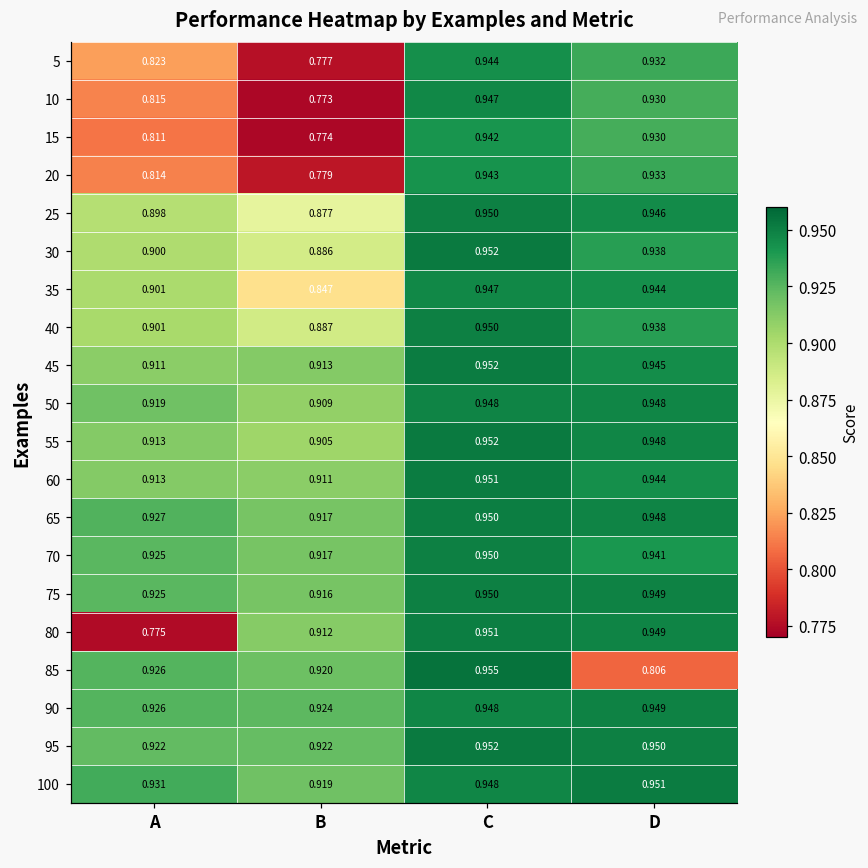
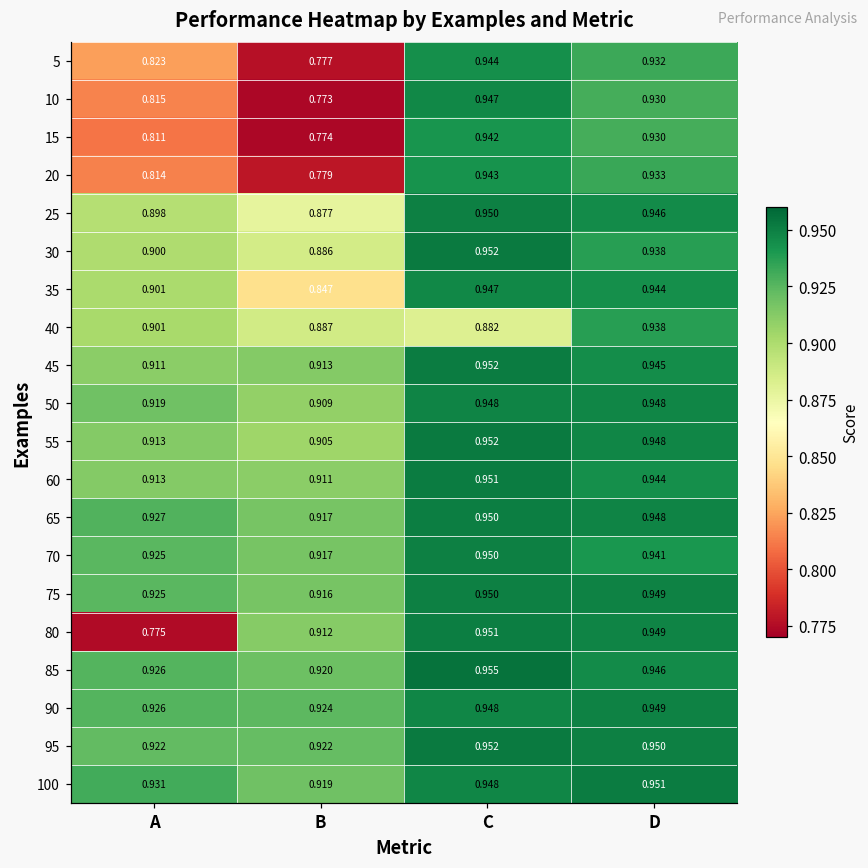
40, C: 0.950 -> 0.882
85, D: 0.806 -> 0.946
